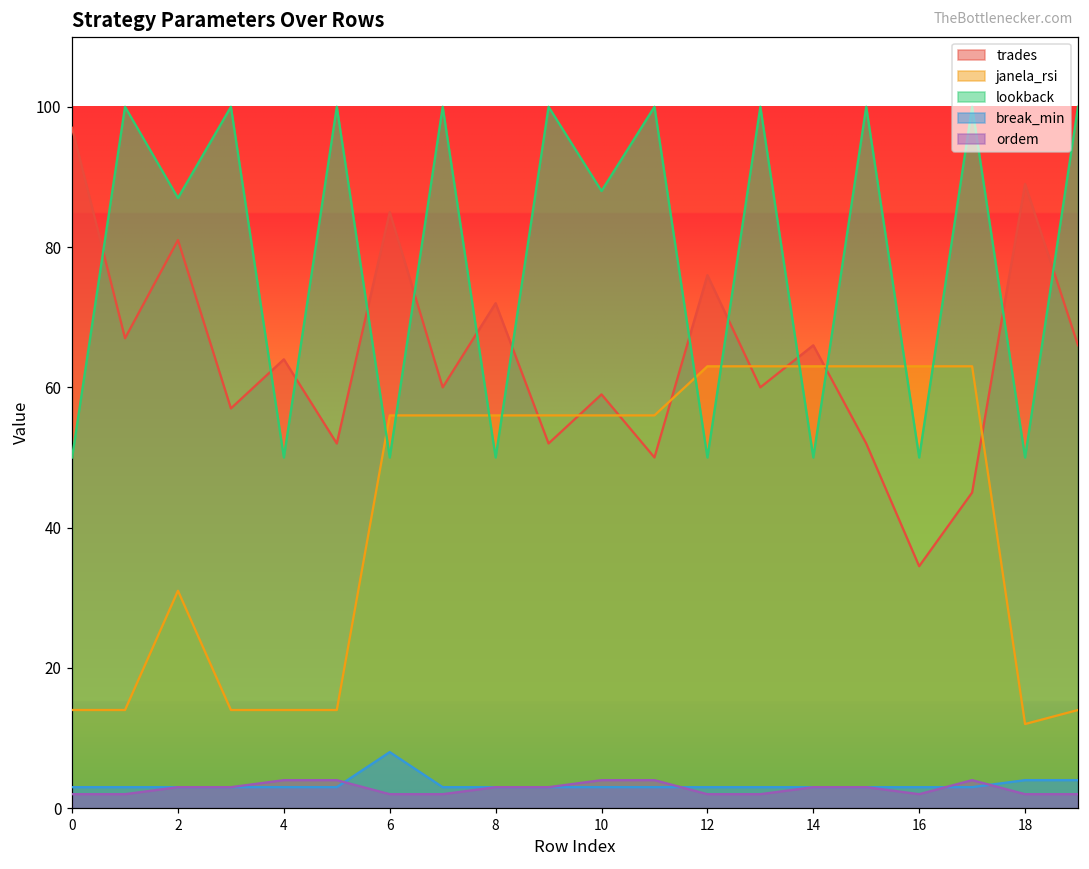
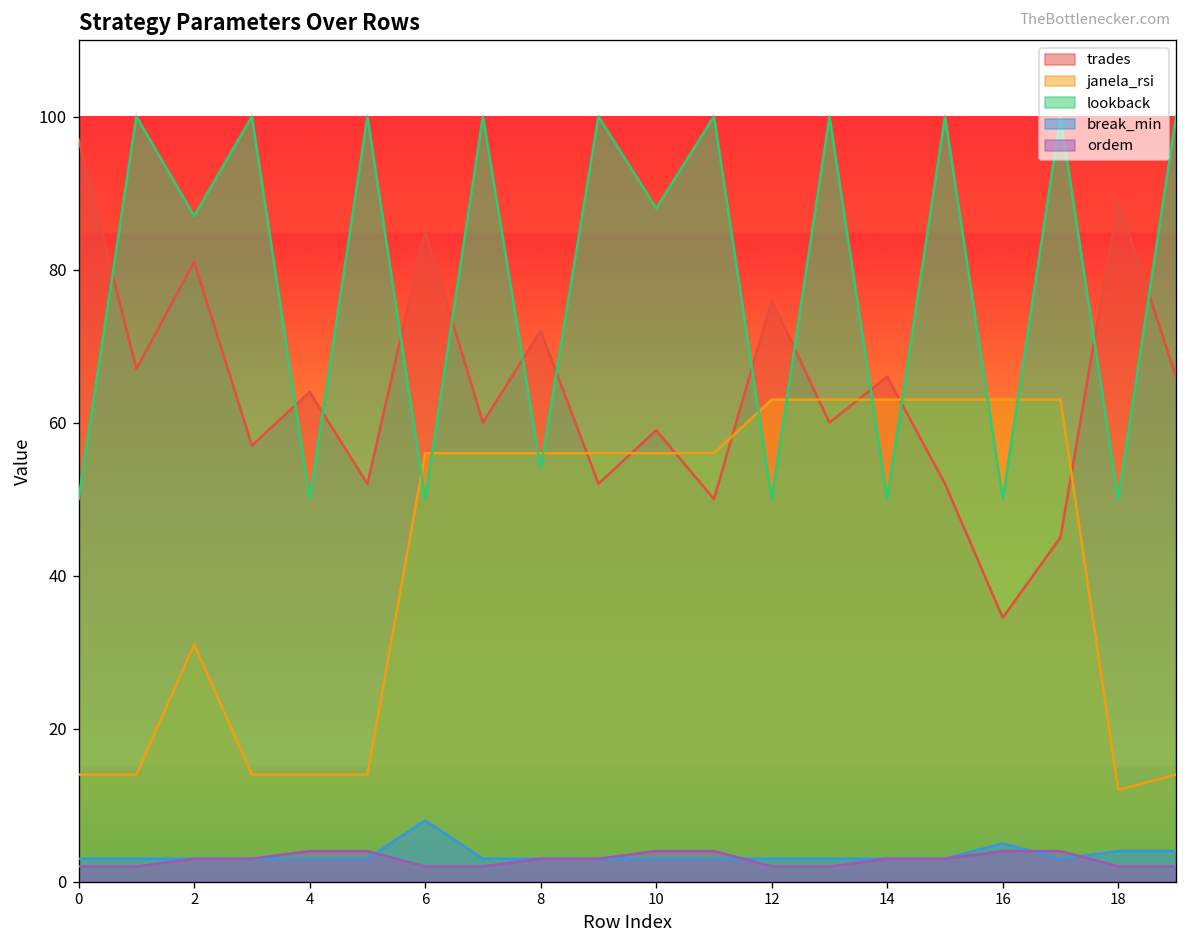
lookback, 8: 50 -> 54
break_min, 16: 3 -> 5
ordem, 16: 2 -> 4
